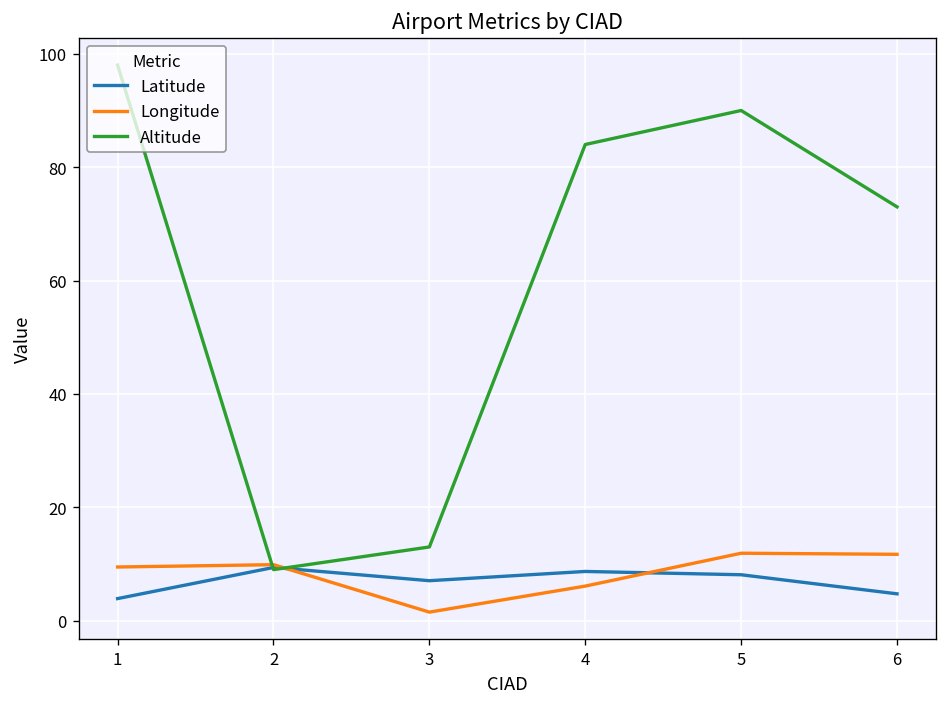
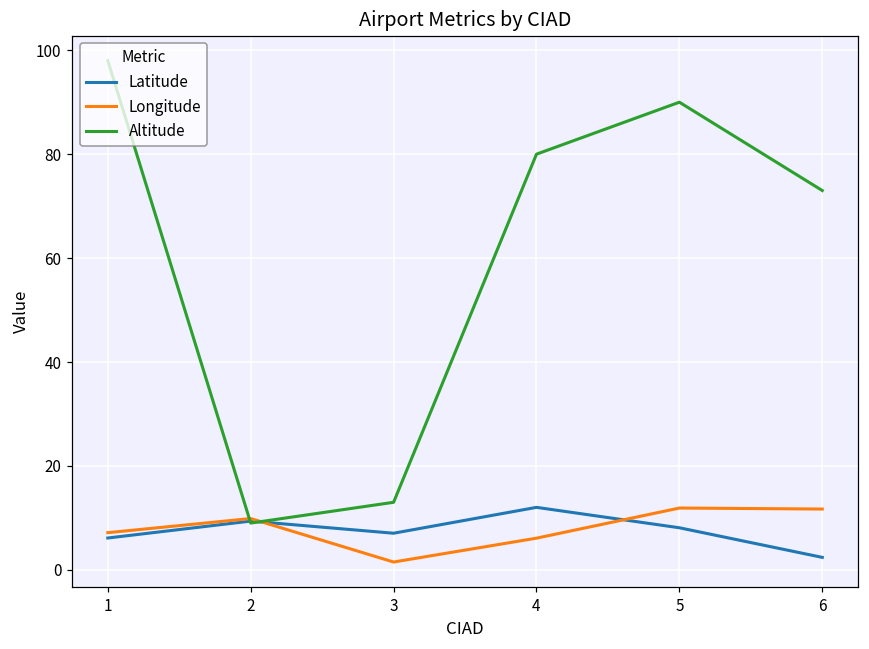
Latitude, 1: 4 -> 6
Longitude, 1: 9 -> 7
Latitude, 4: 9 -> 12
Altitude, 4: 84 -> 80
Latitude, 6: 5 -> 2
